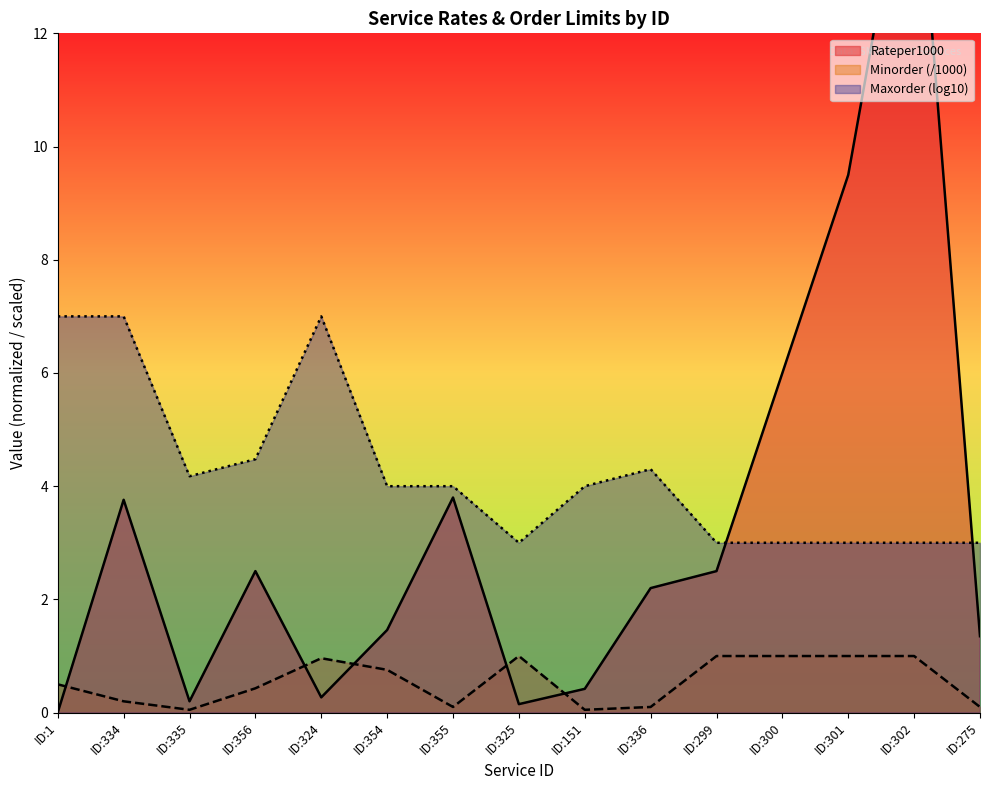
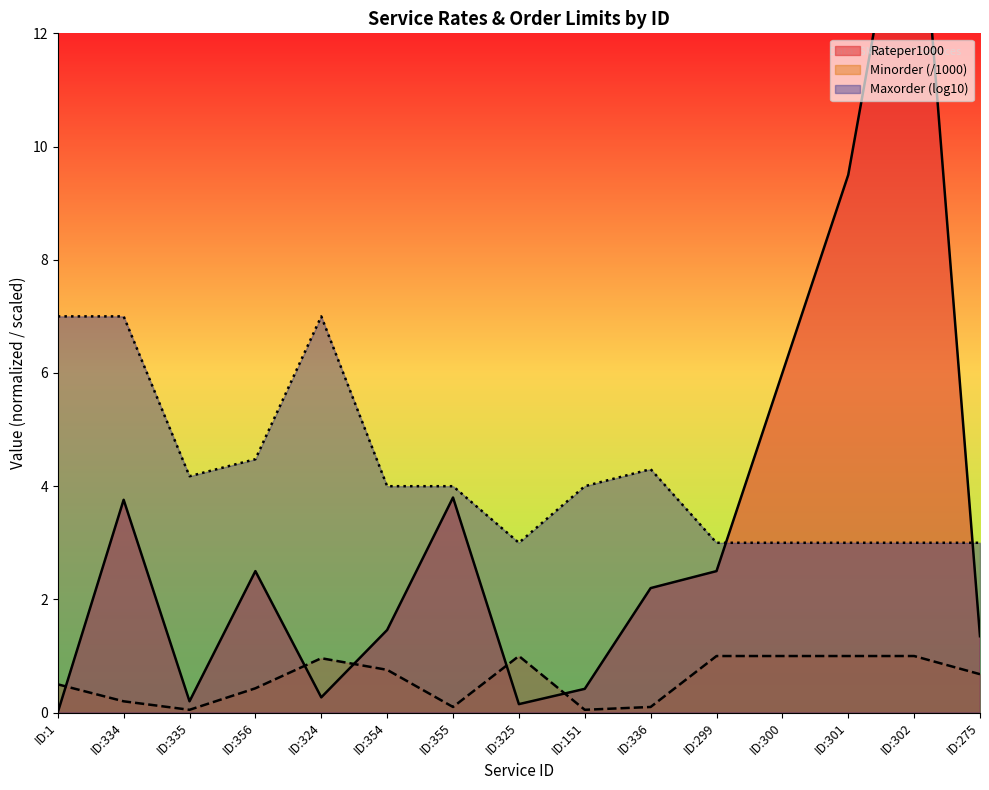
Minorder (/1000), ID:275: 0.1 -> 0.7
